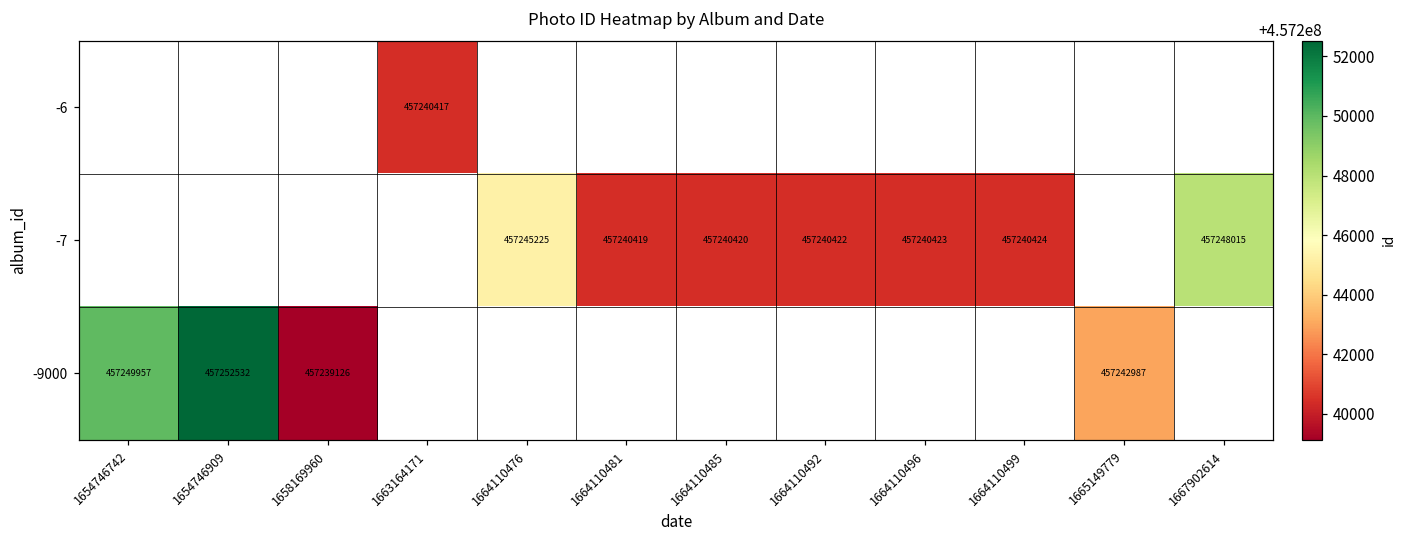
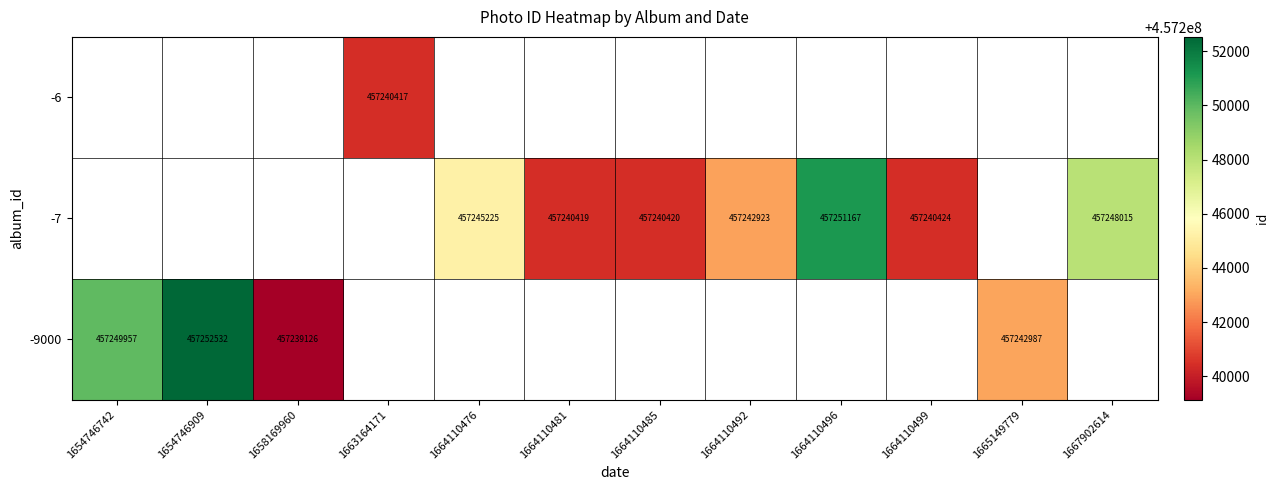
-7, 1664110492: 457240422 -> 457242923
-7, 1664110496: 457240423 -> 457251167
